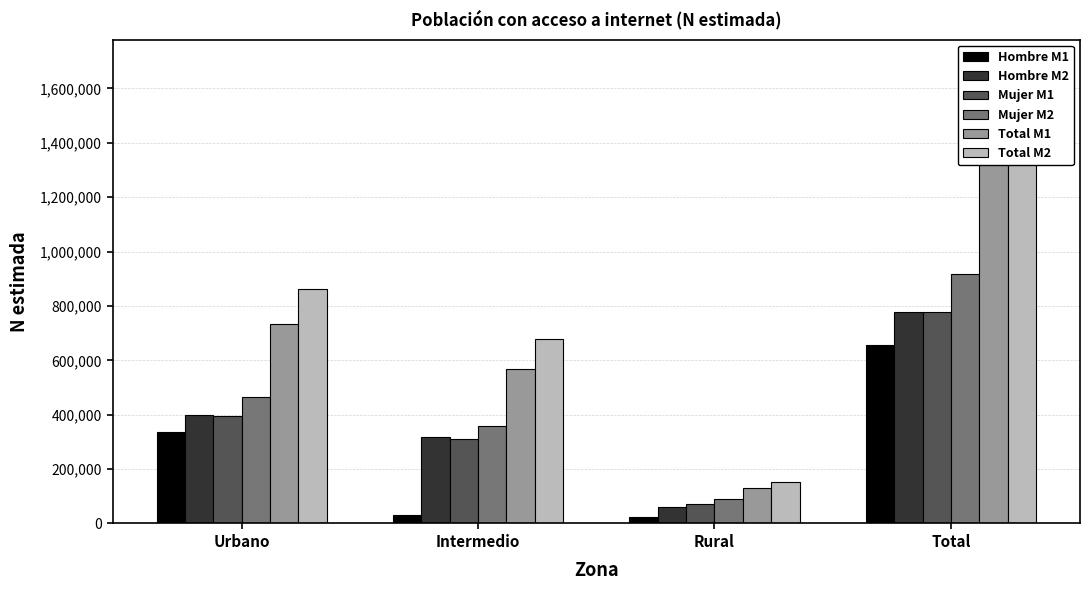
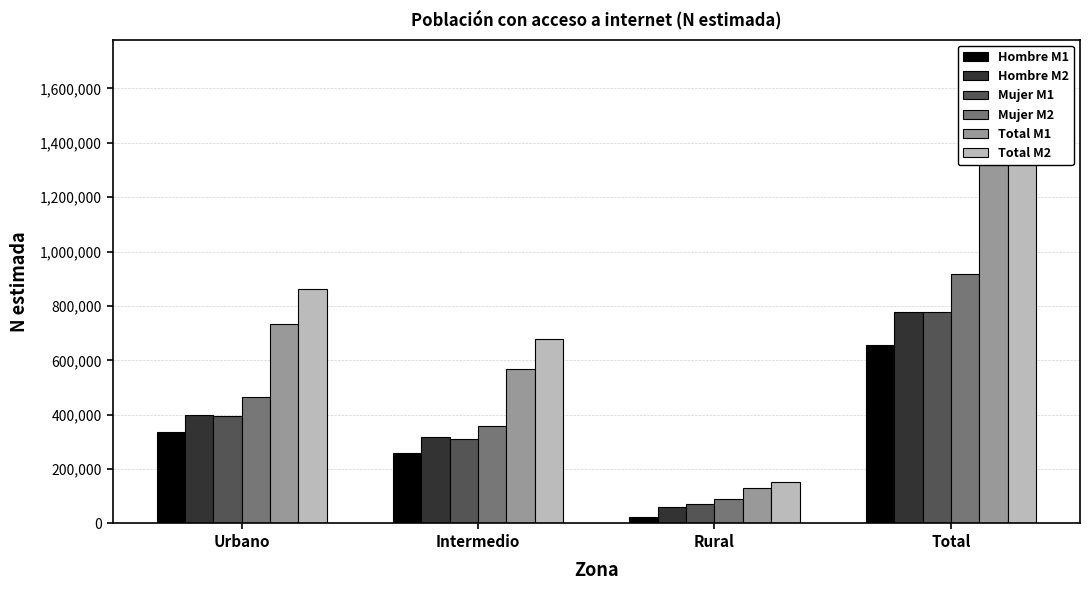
Hombre M1, Intermedio: 30,000 -> 260,000
